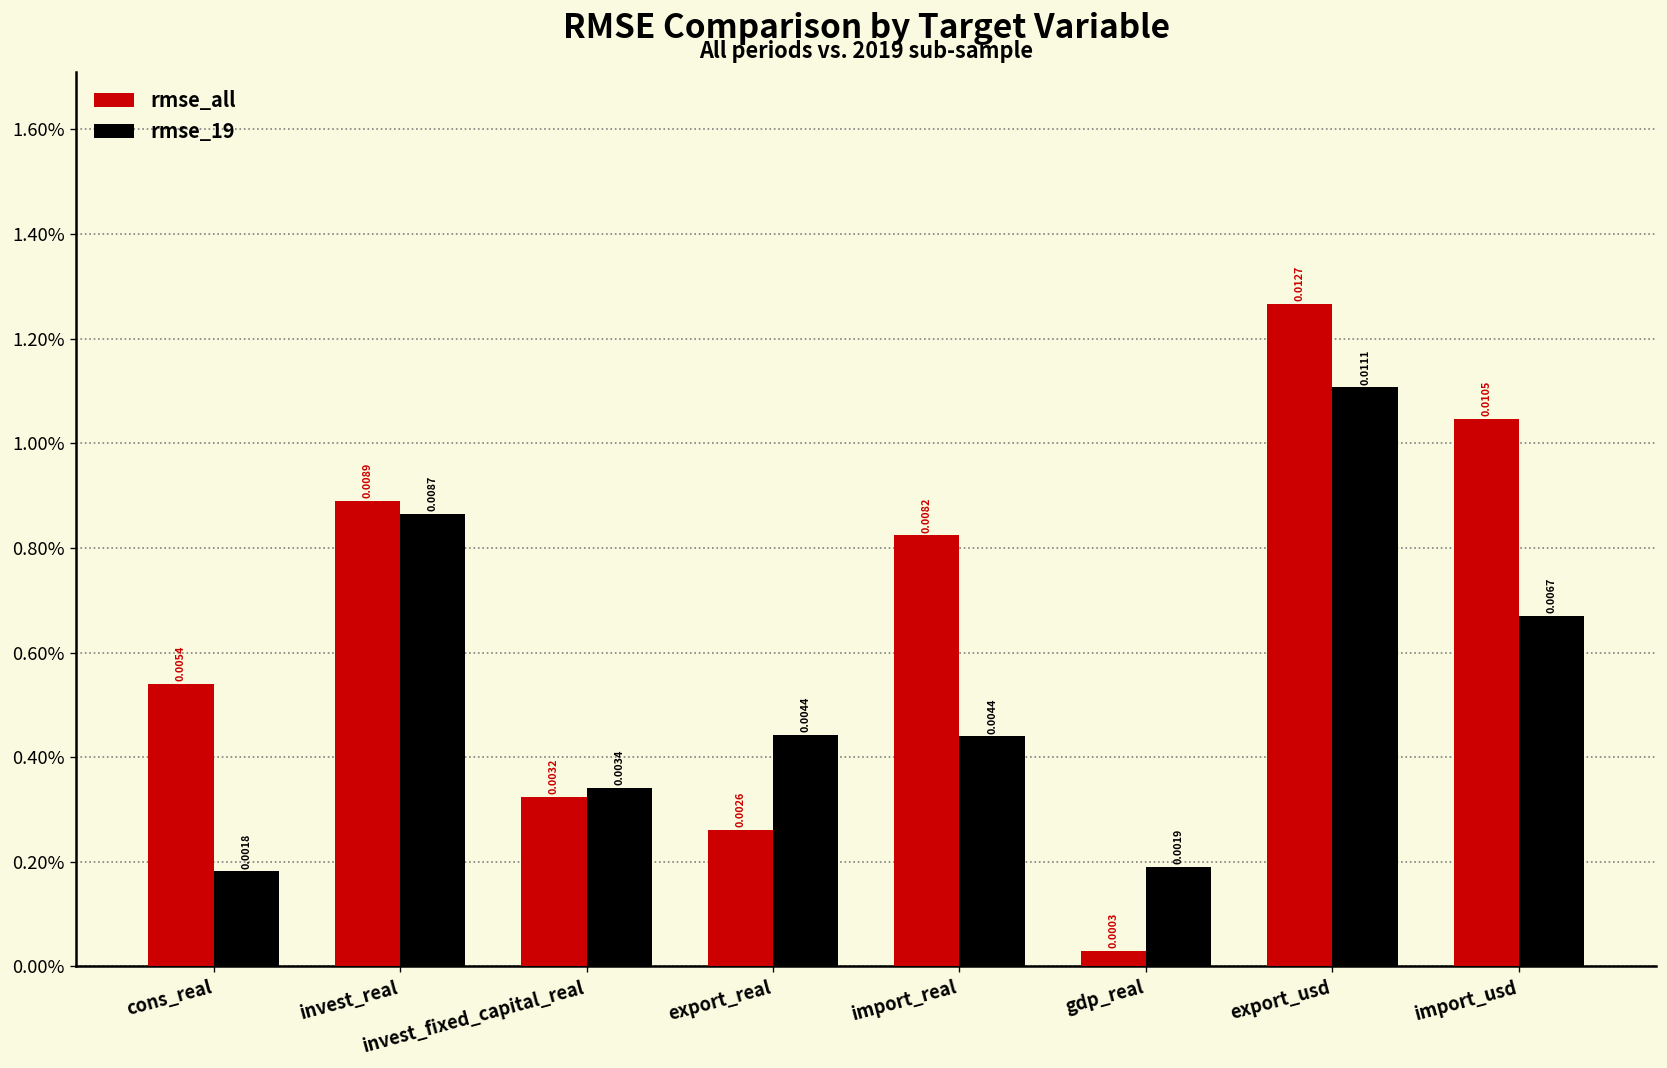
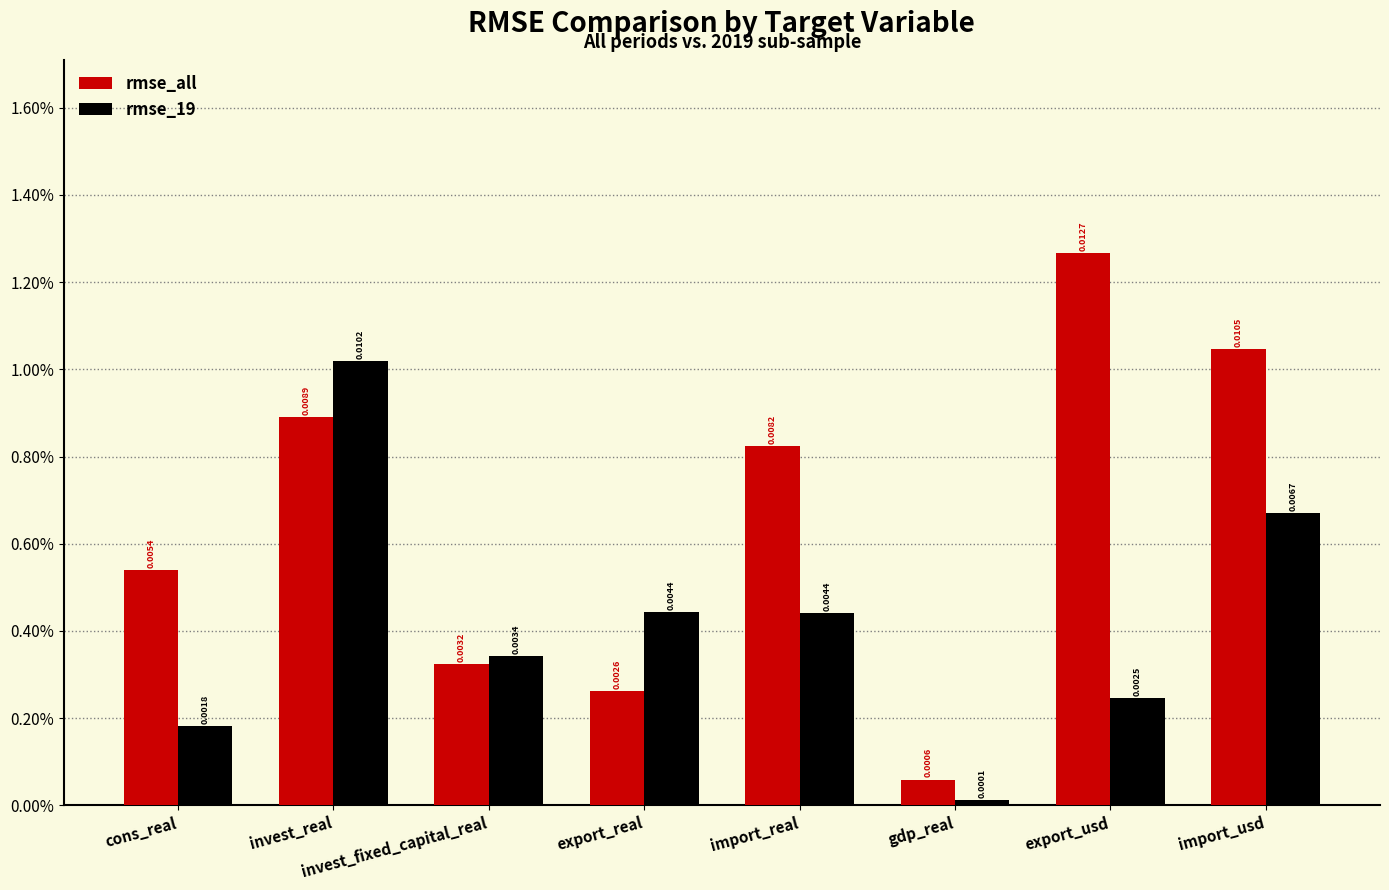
rmse_19, invest_real: 0.0087 -> 0.0102
rmse_all, gdp_real: 0.0003 -> 0.0006
rmse_19, gdp_real: 0.0019 -> 0.0001
rmse_19, export_usd: 0.0111 -> 0.0025
